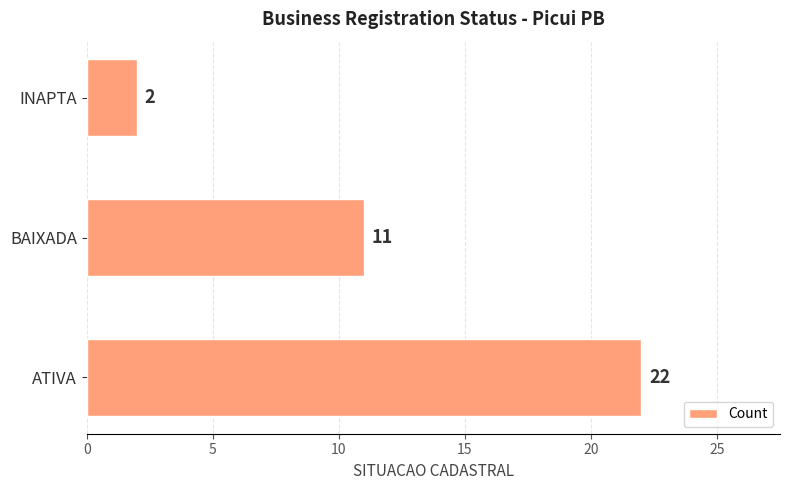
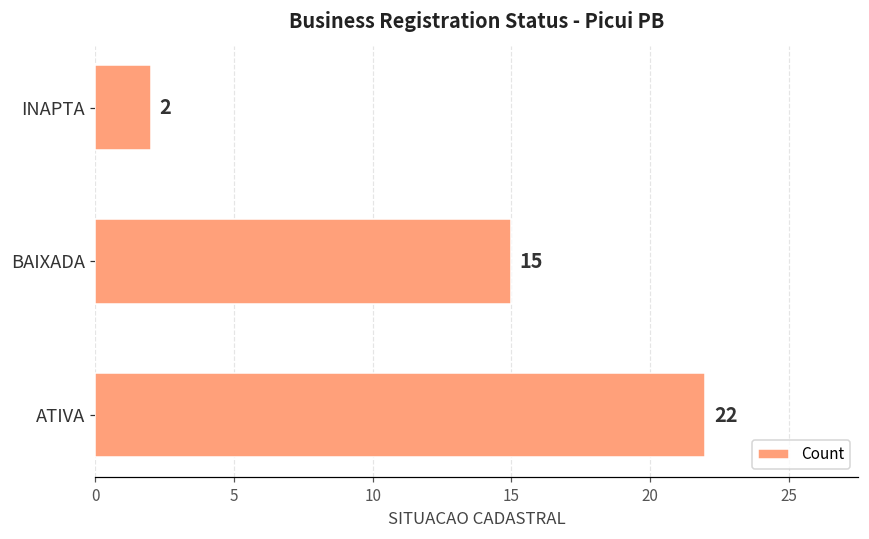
BAIXADA: 11 -> 15
